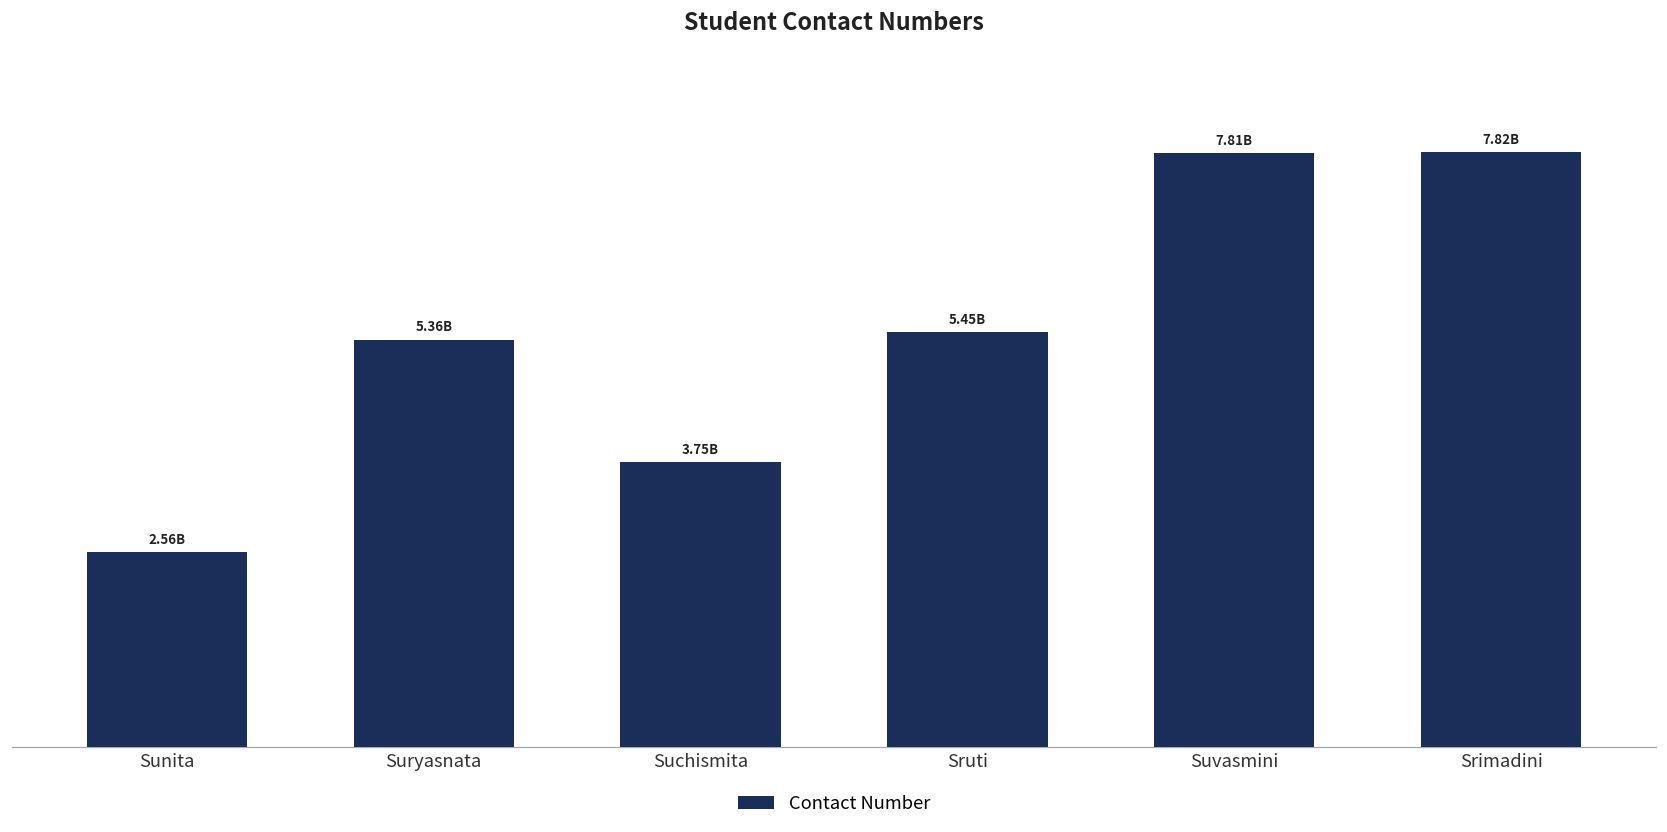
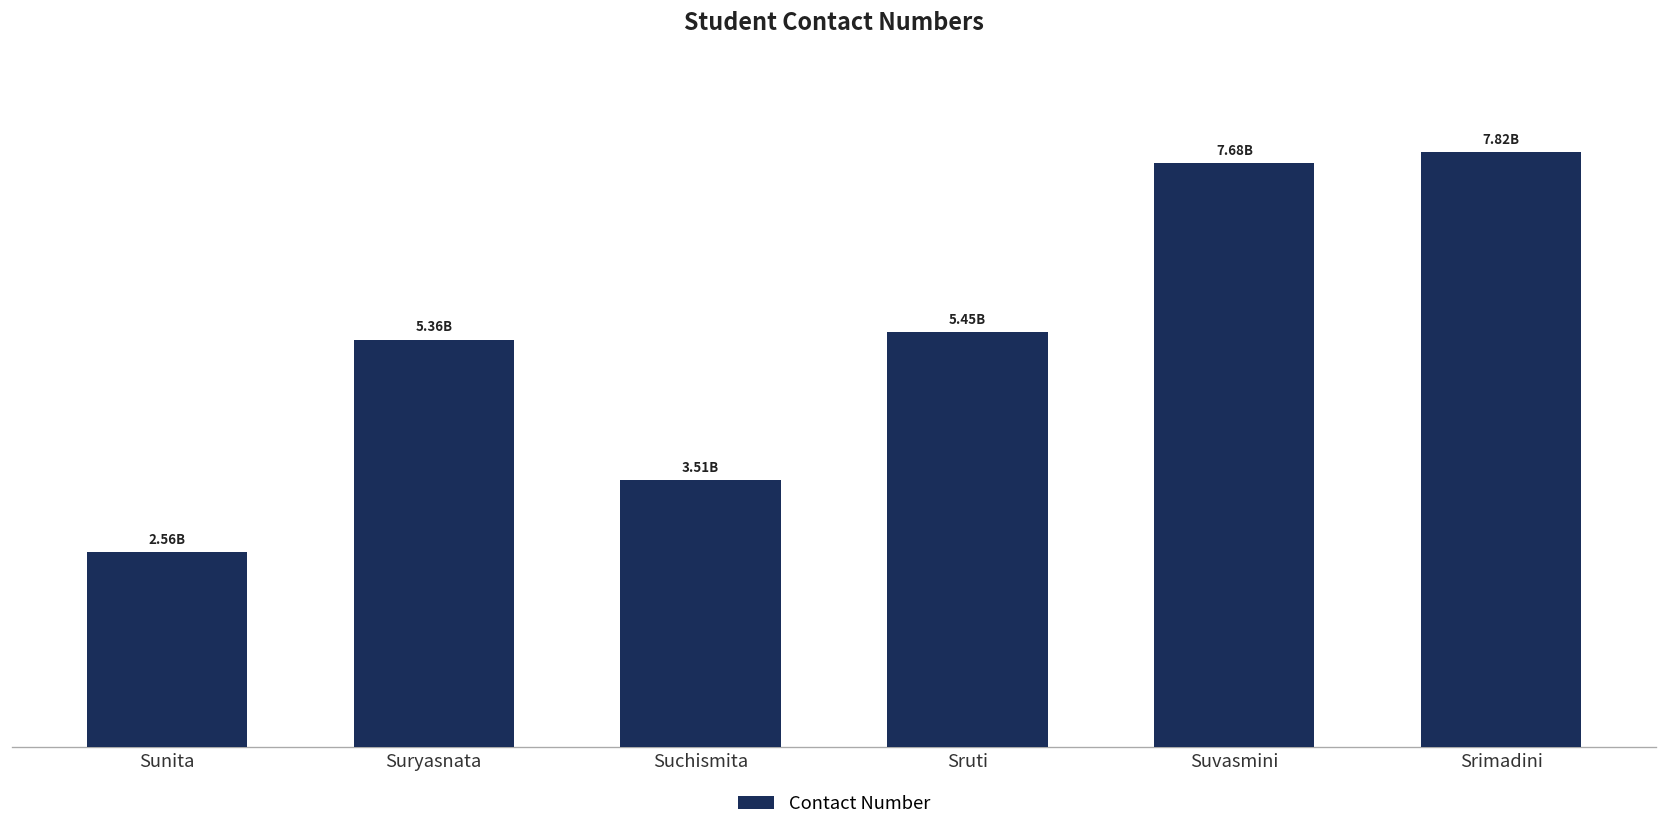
Suchismita: 3.75B -> 3.51B
Suvasmini: 7.81B -> 7.68B
